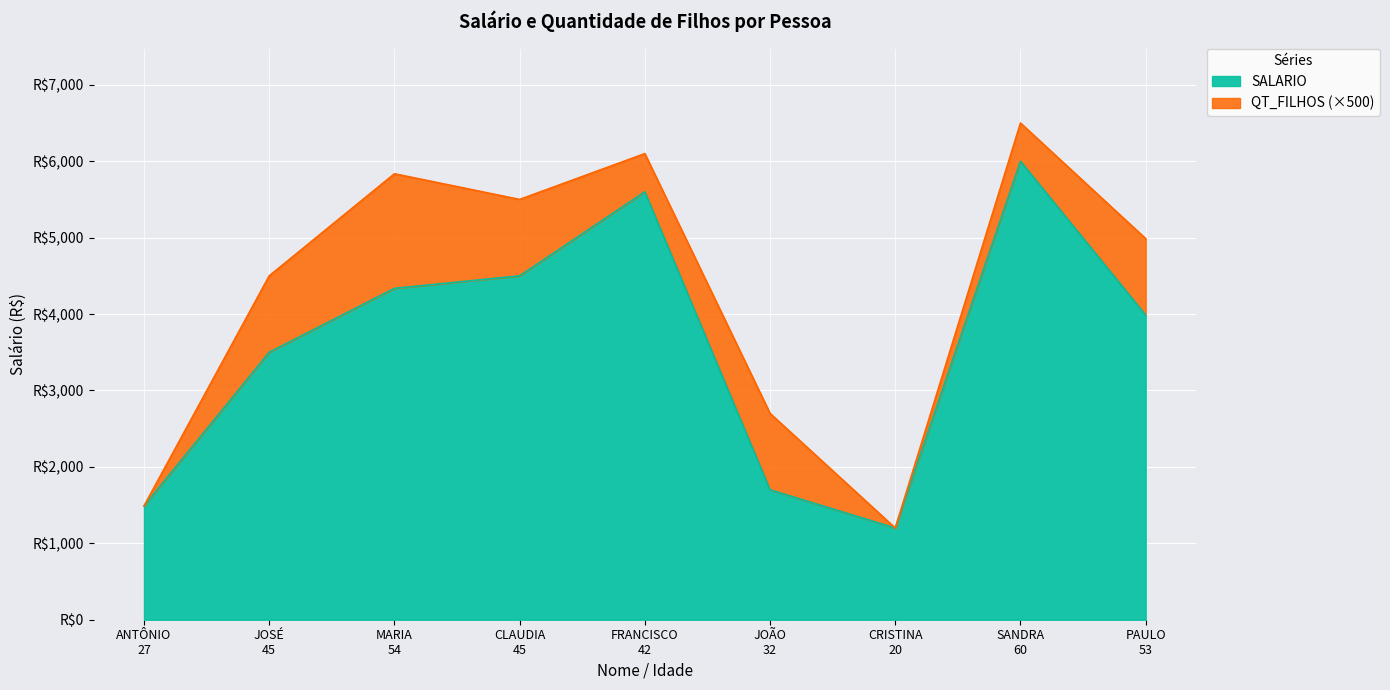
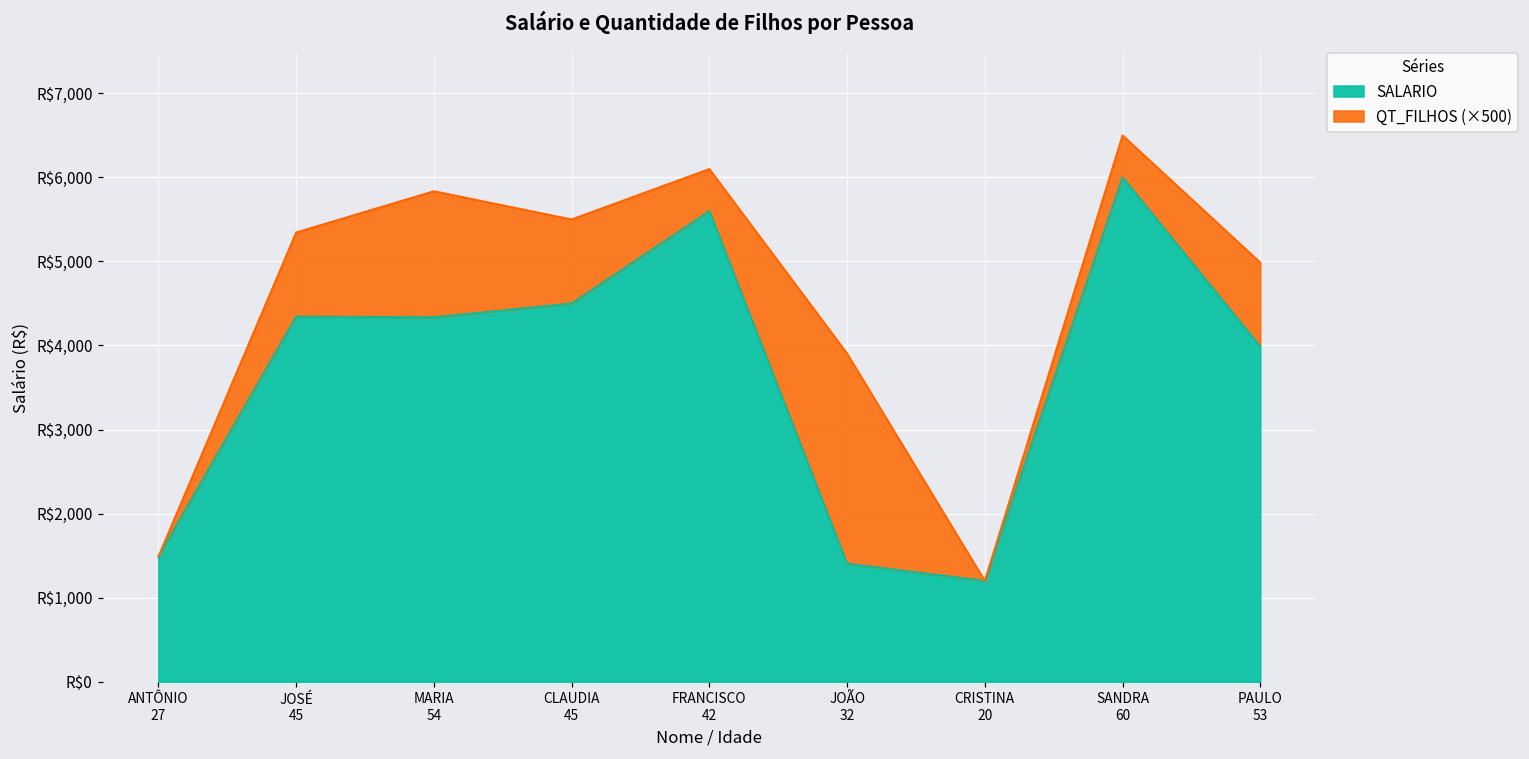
SALARIO, JOSÉ 45: R$3,500 -> R$4,300
SALARIO, JOÃO 32: R$1,700 -> R$1,400
QT_FILHOS (×500), JOÃO 32: R$1,000 -> R$2,500
